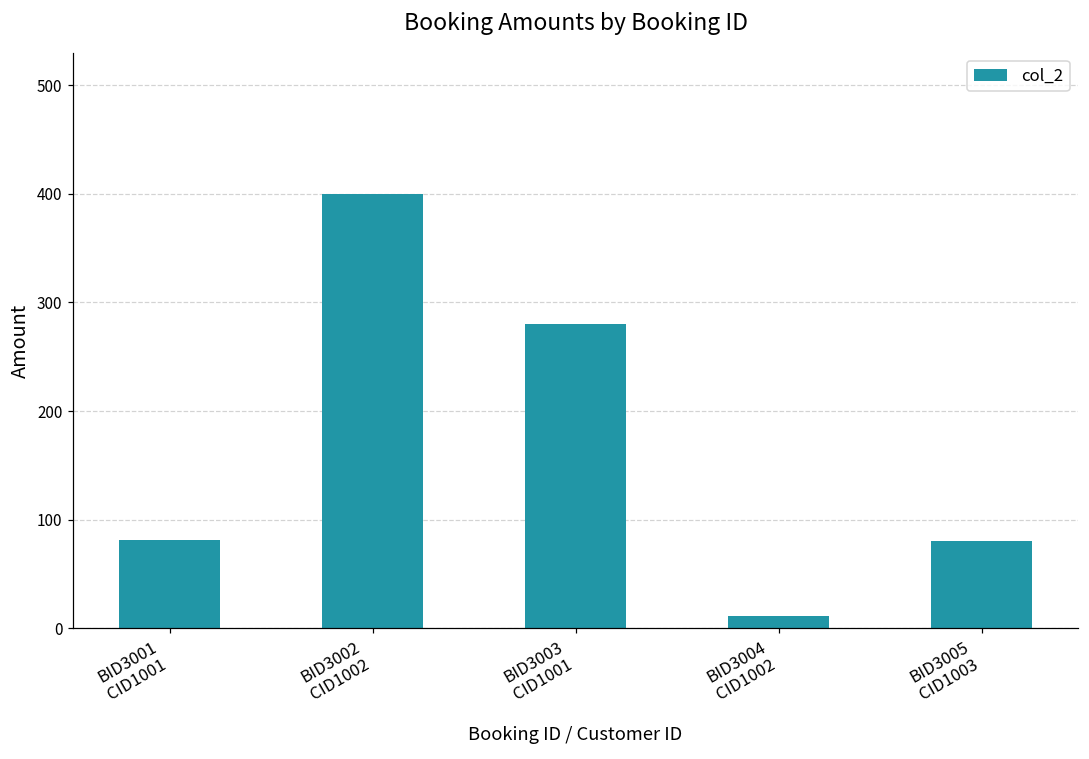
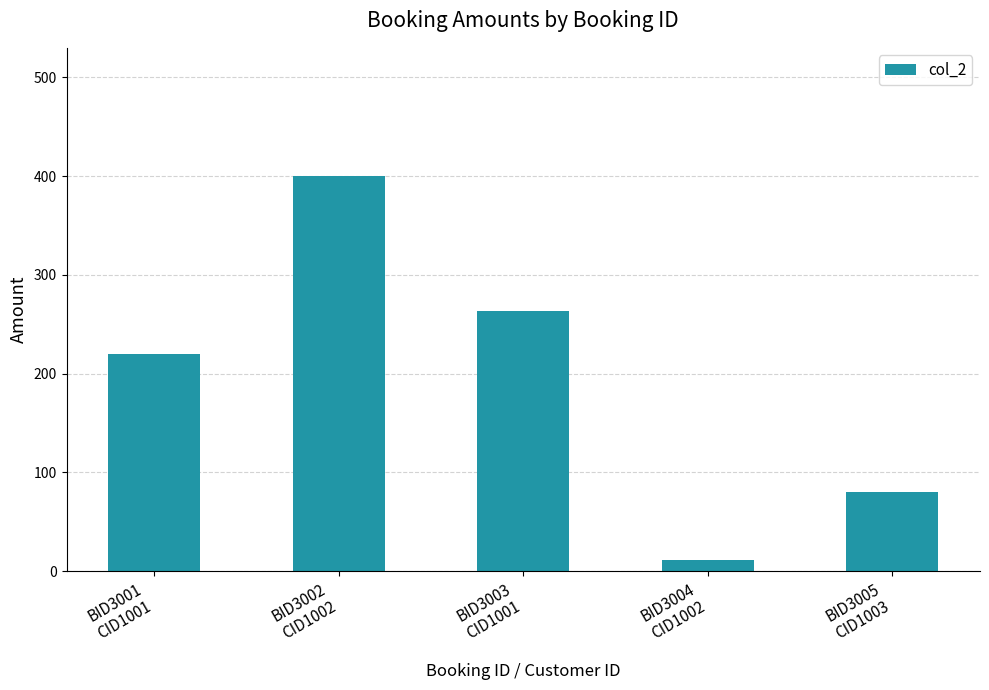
BID3001 CID1001: 80 -> 220
BID3003 CID1001: 280 -> 260
